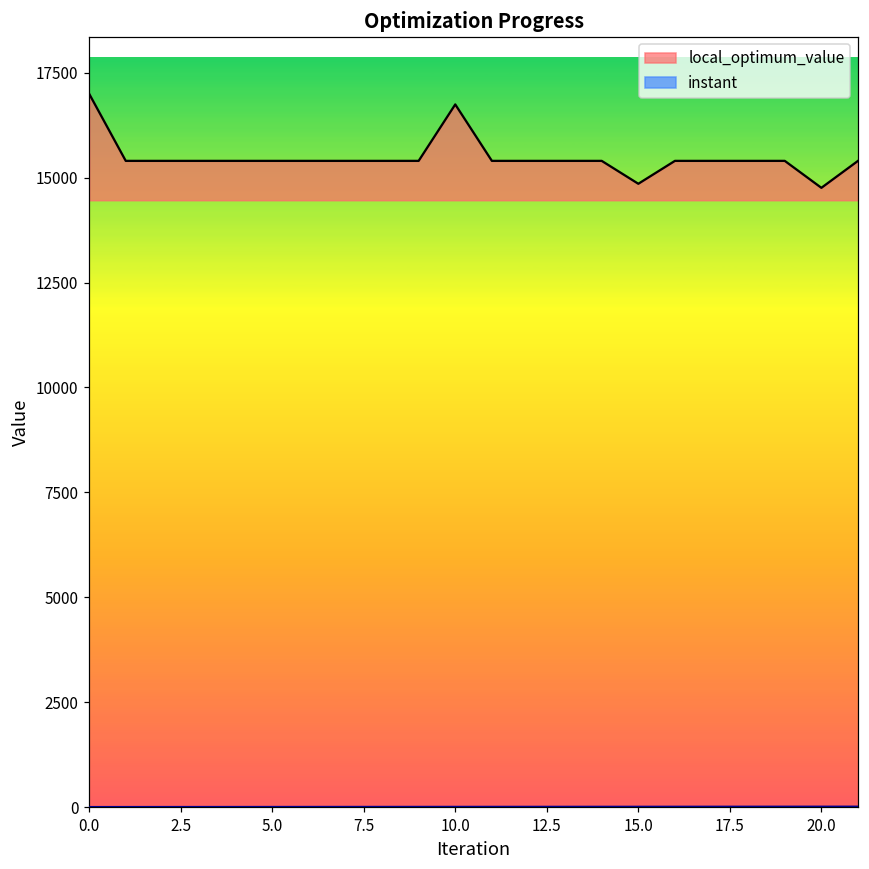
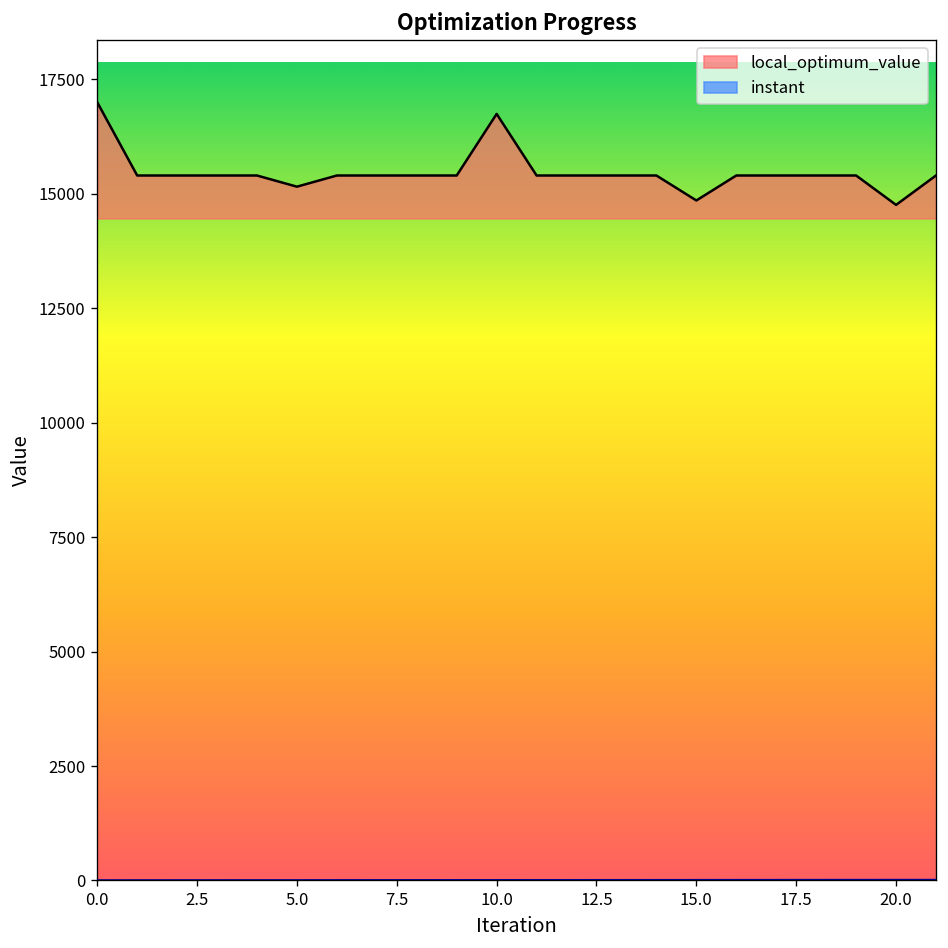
local_optimum_value, 5.0: 15400 -> 15200
